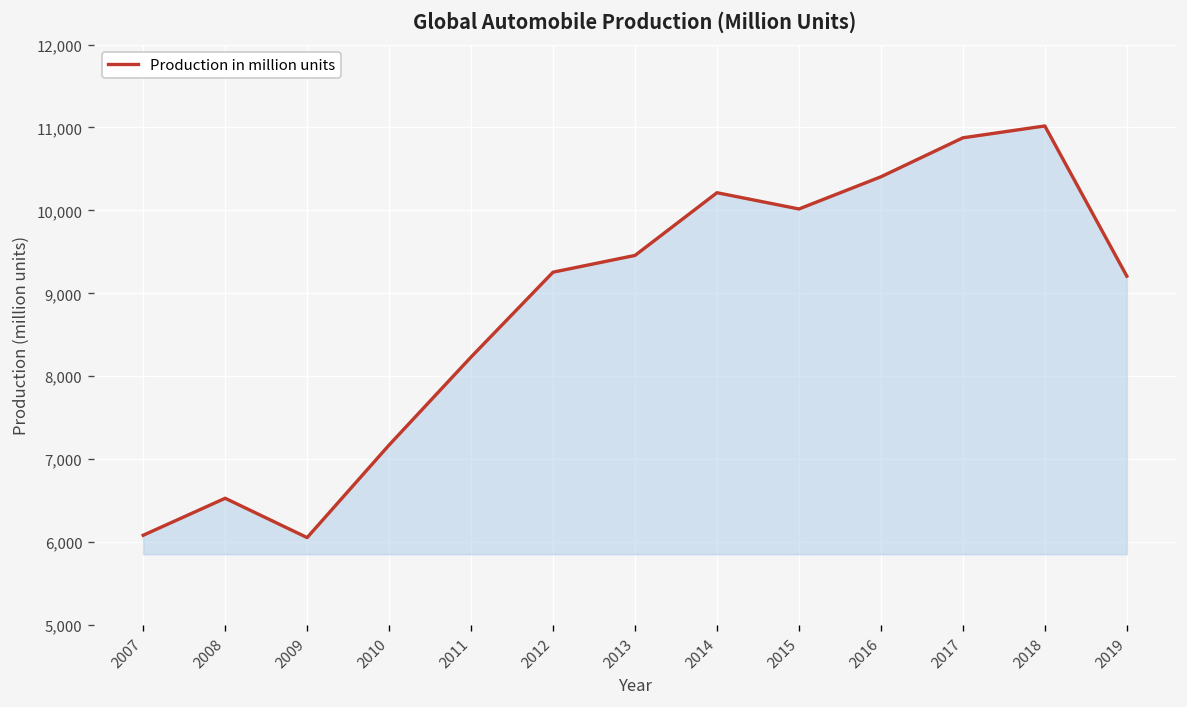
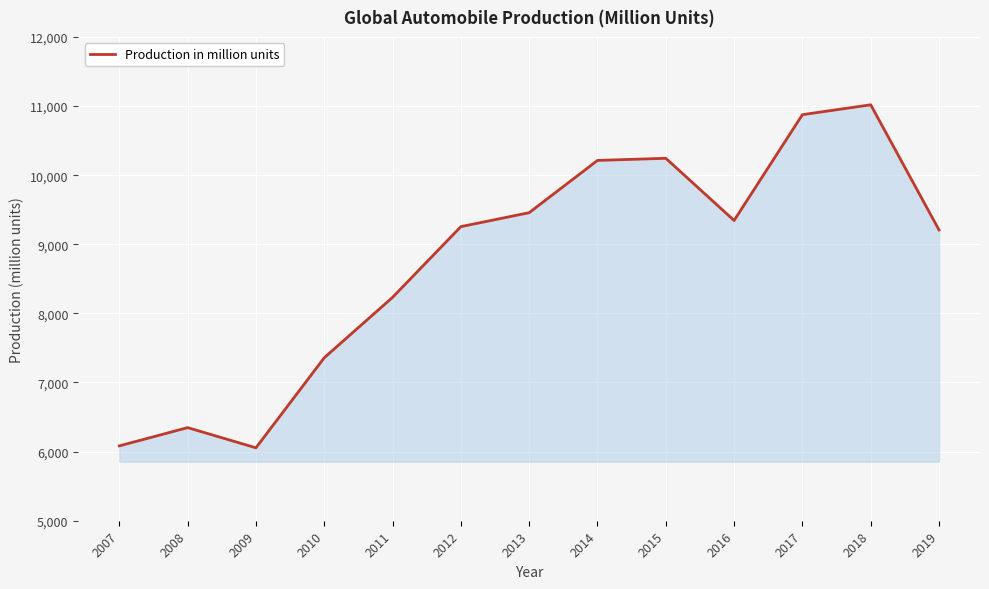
2008: 6,500 -> 6,300
2010: 7,200 -> 7,400
2015: 10,000 -> 10,200
2016: 10,400 -> 9,300
